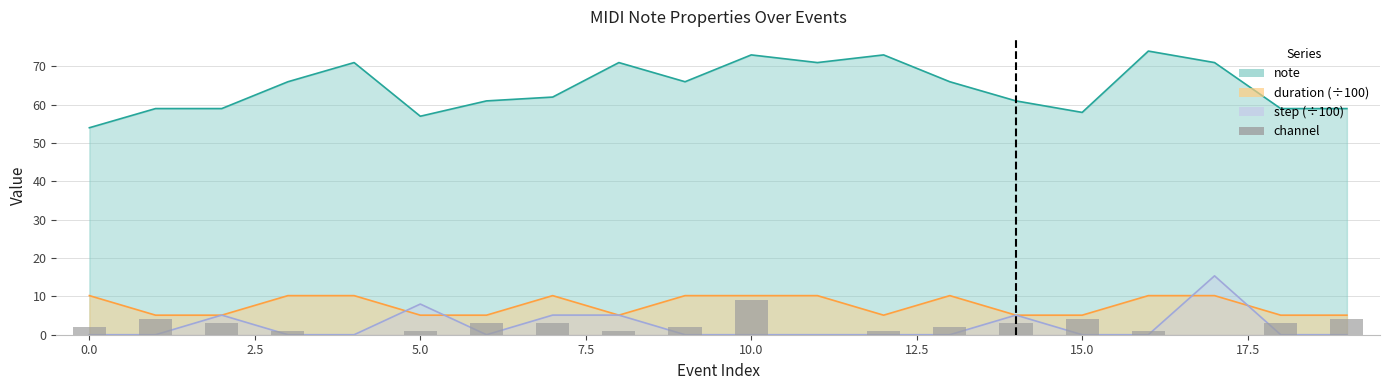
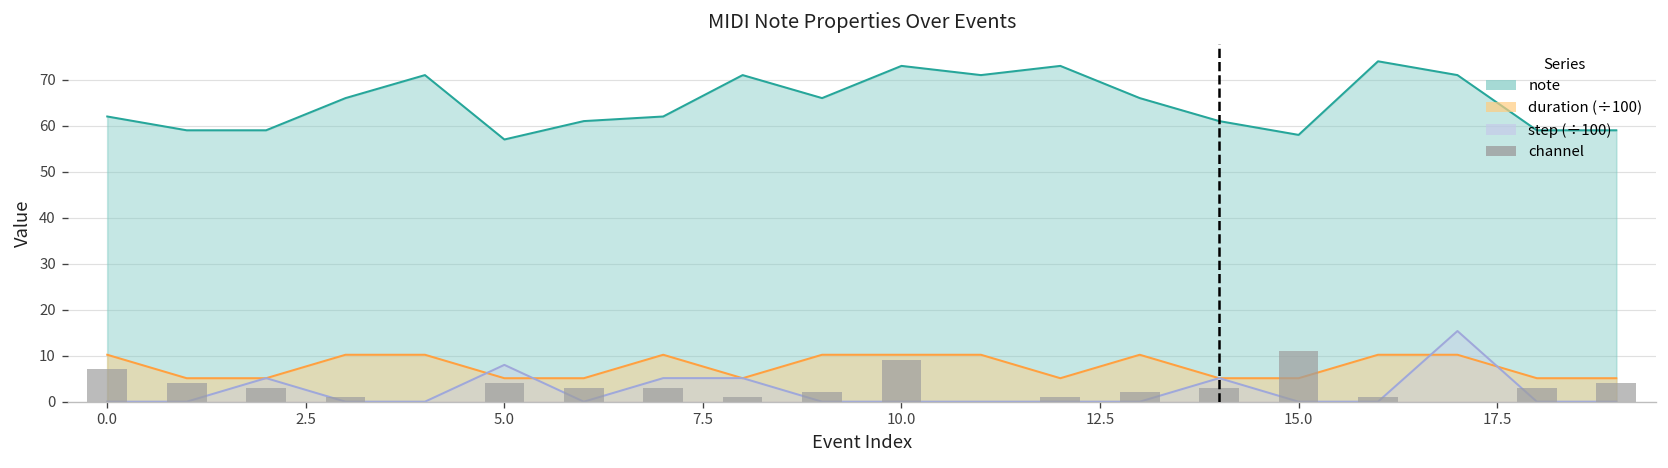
channel, 0.0: 2 -> 7
note, 0.0: 54 -> 62
channel, 5.0: 1 -> 4
channel, 15.0: 4 -> 11
